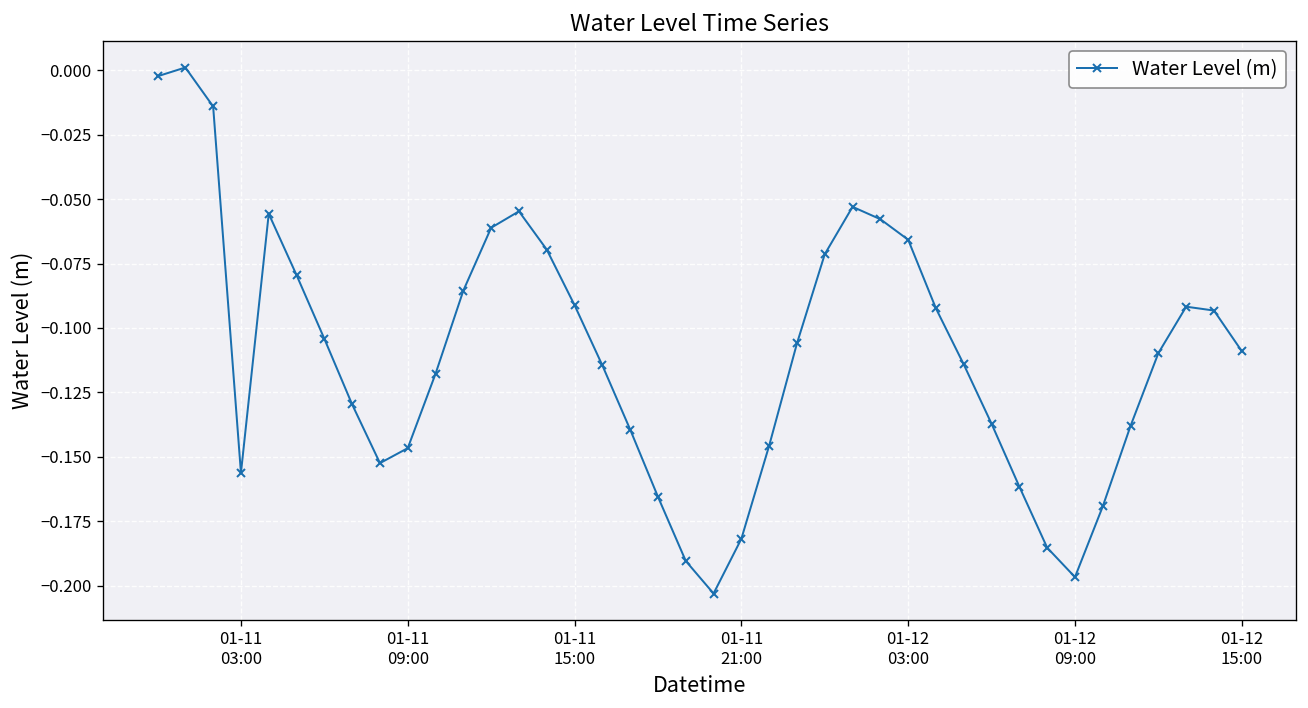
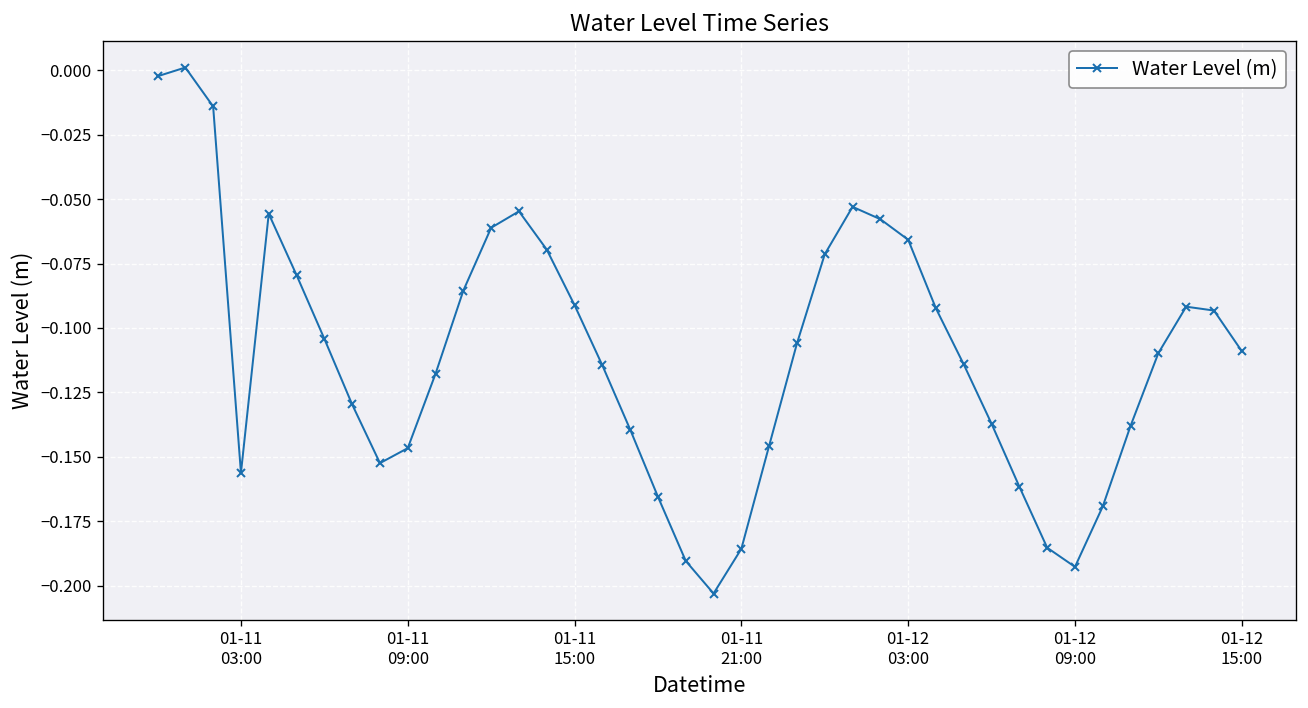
01-11 21:00: -0.182 -> -0.186
01-12 09:00: -0.197 -> -0.193
